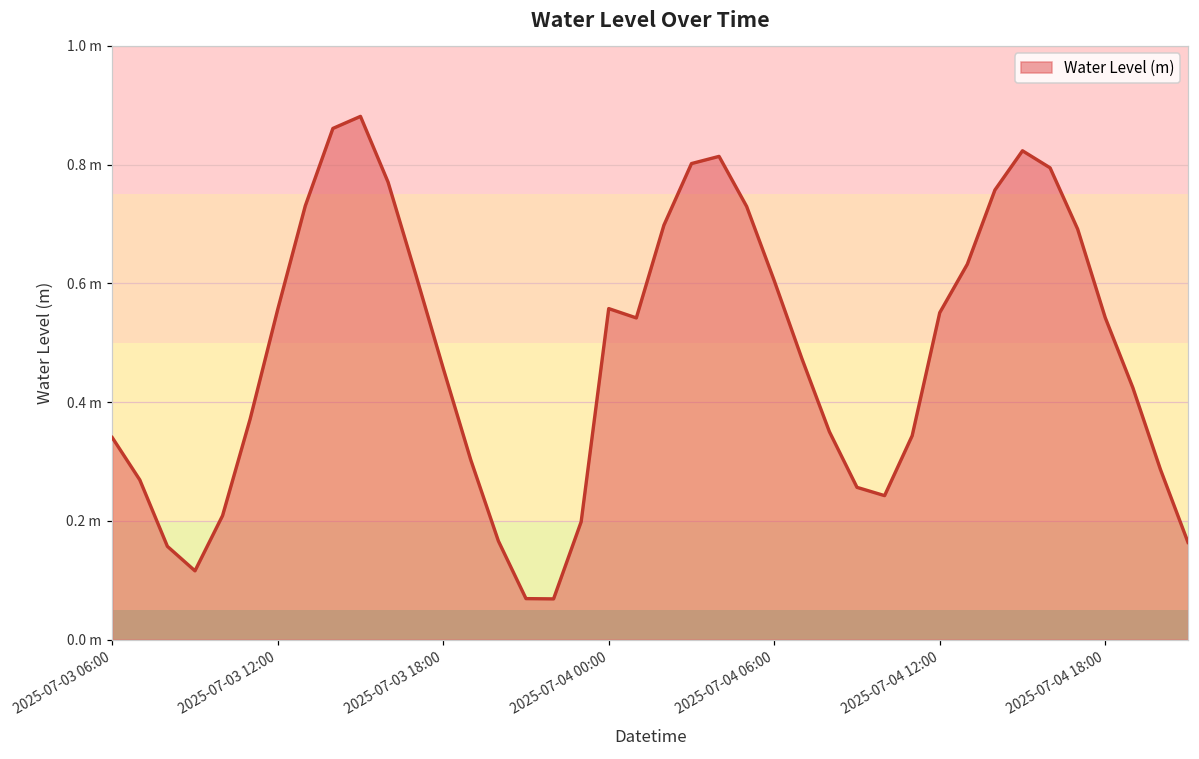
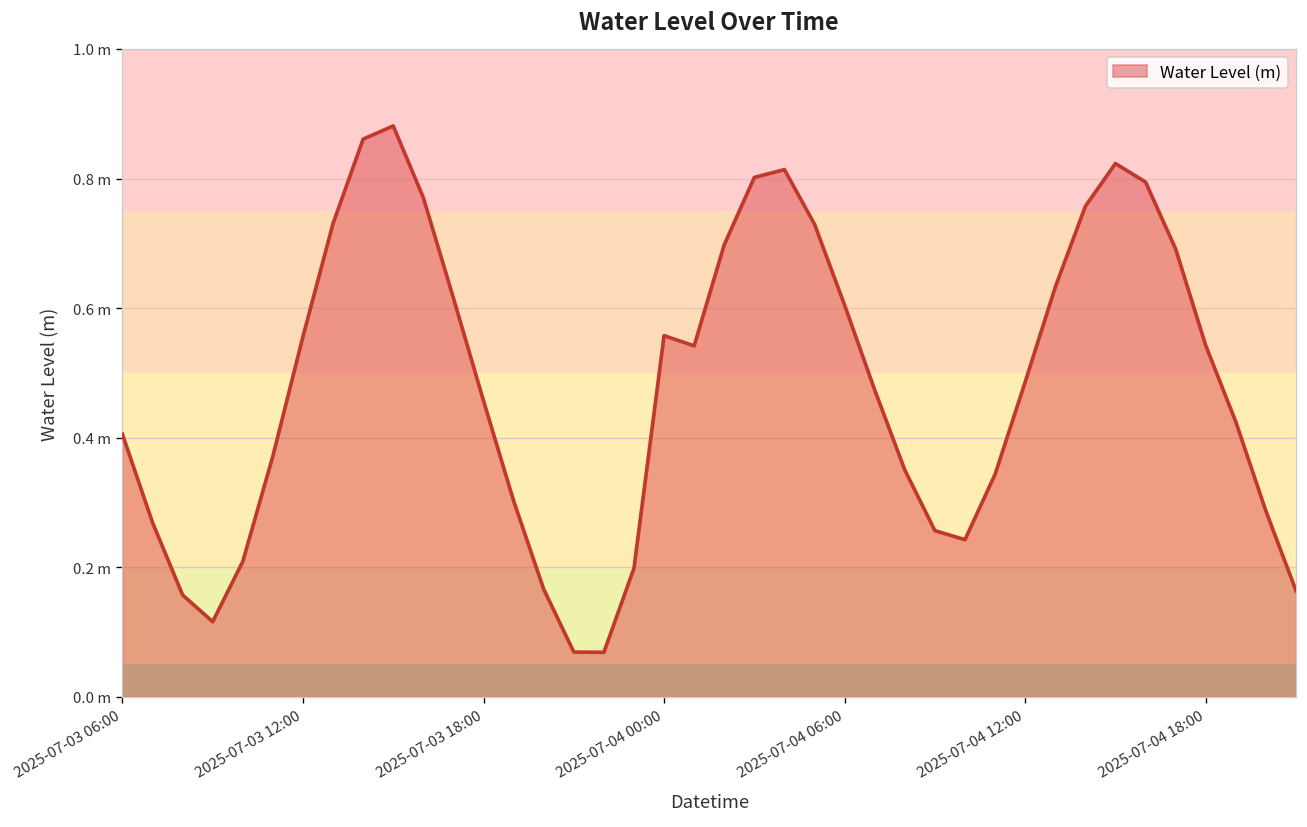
2025-07-03 06:00: 0.34 m -> 0.41 m
2025-07-04 12:00: 0.55 m -> 0.49 m
